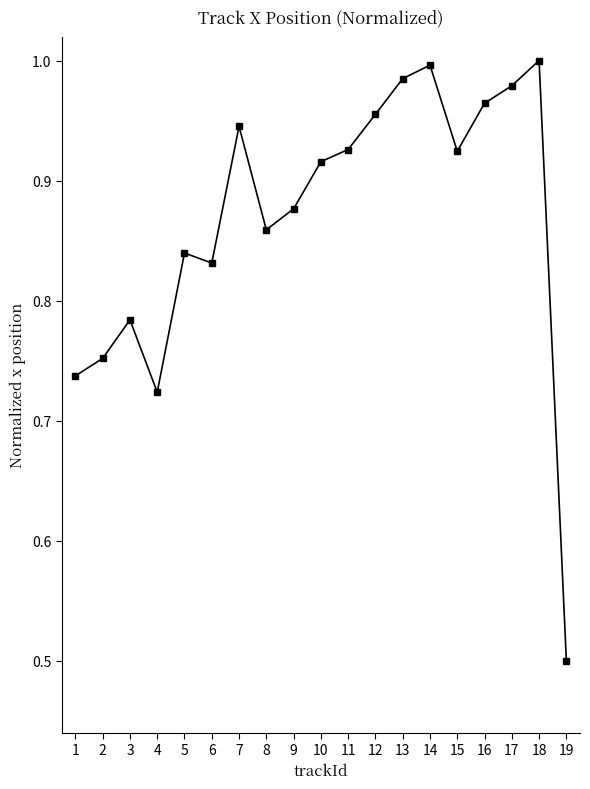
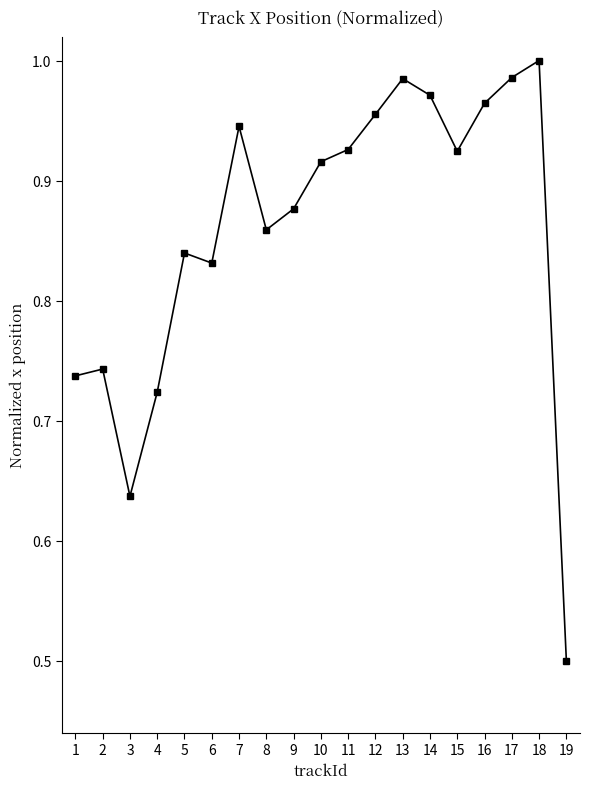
2: 0.752 -> 0.743
3: 0.784 -> 0.637
14: 0.996 -> 0.971
17: 0.979 -> 0.986
